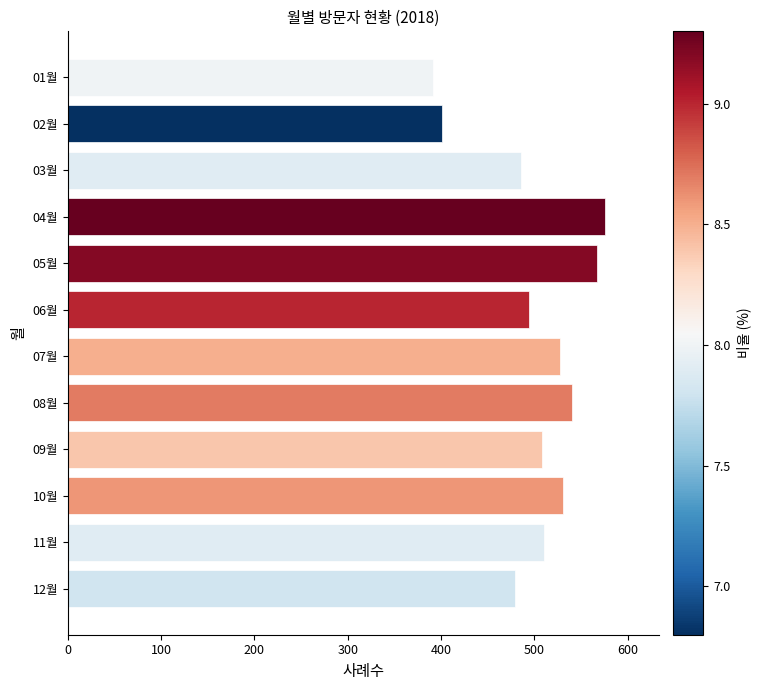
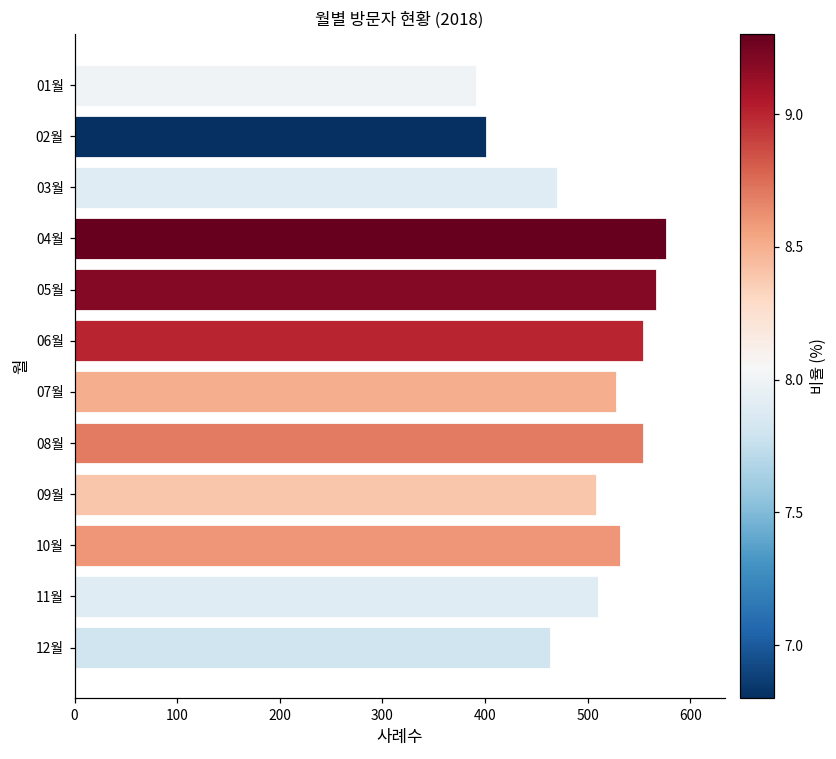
03월: 490 -> 470
06월: 490 -> 550
08월: 540 -> 550
12월: 480 -> 460
